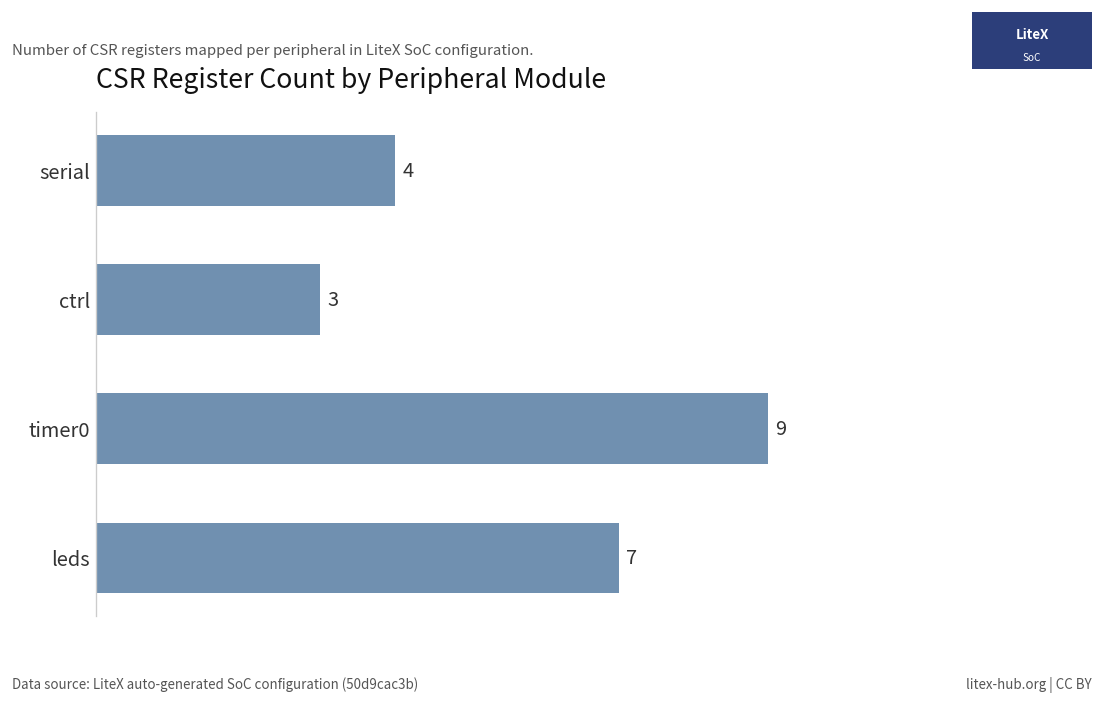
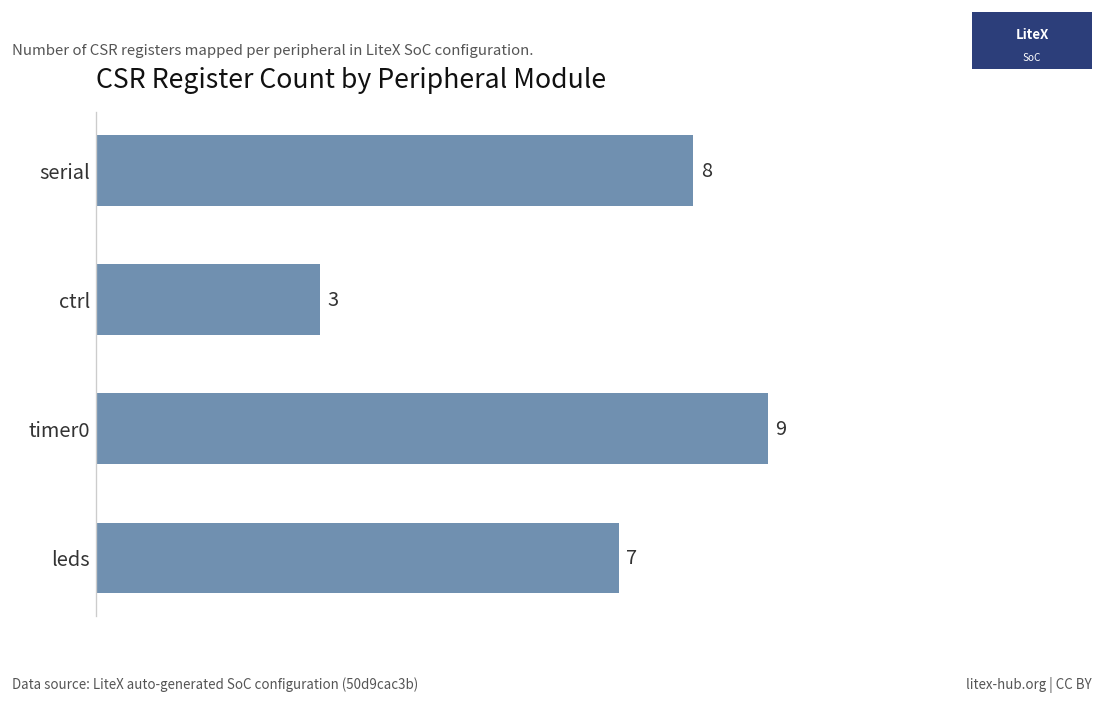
serial: 4 -> 8
